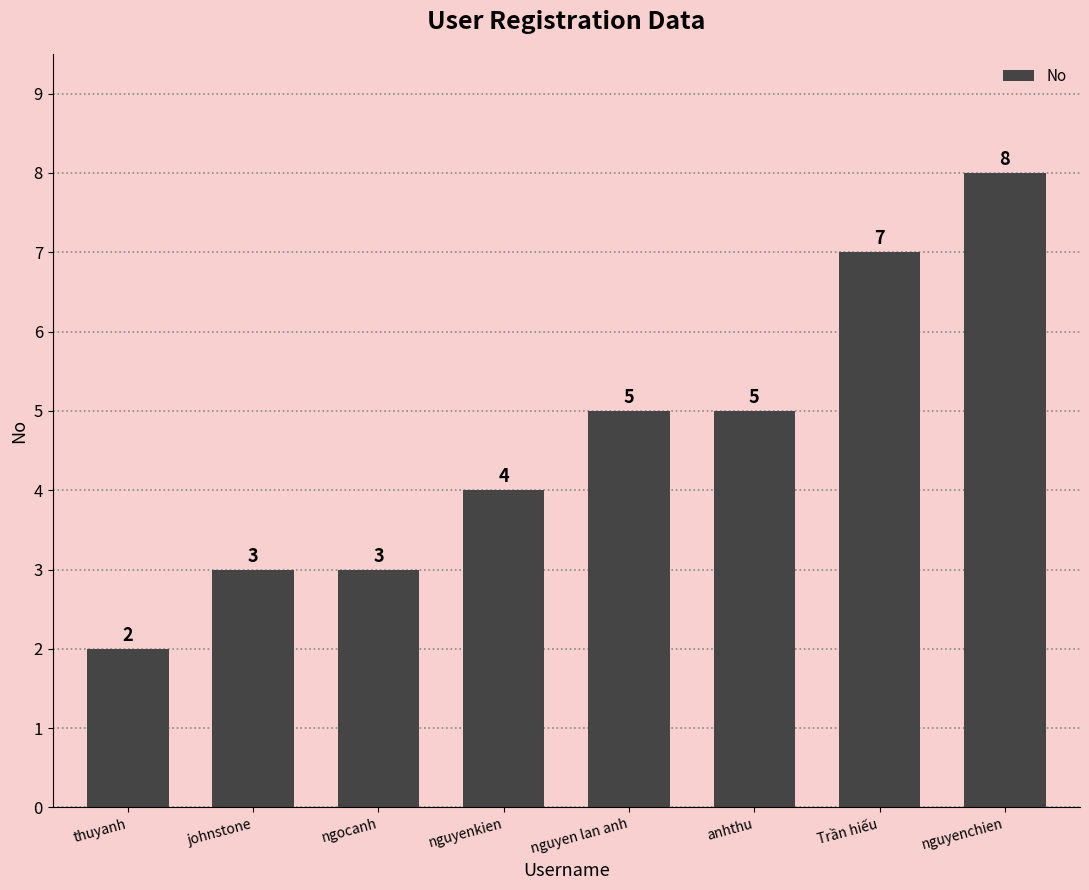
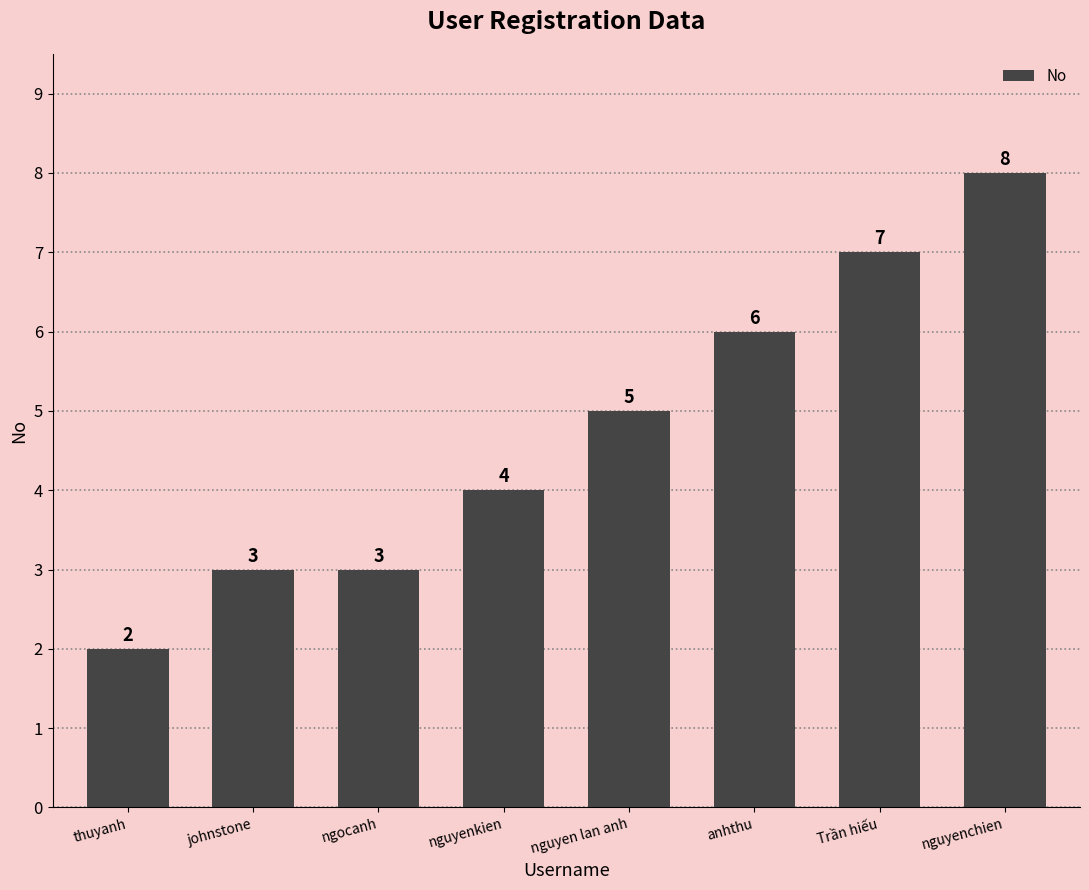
anhthu: 5 -> 6
